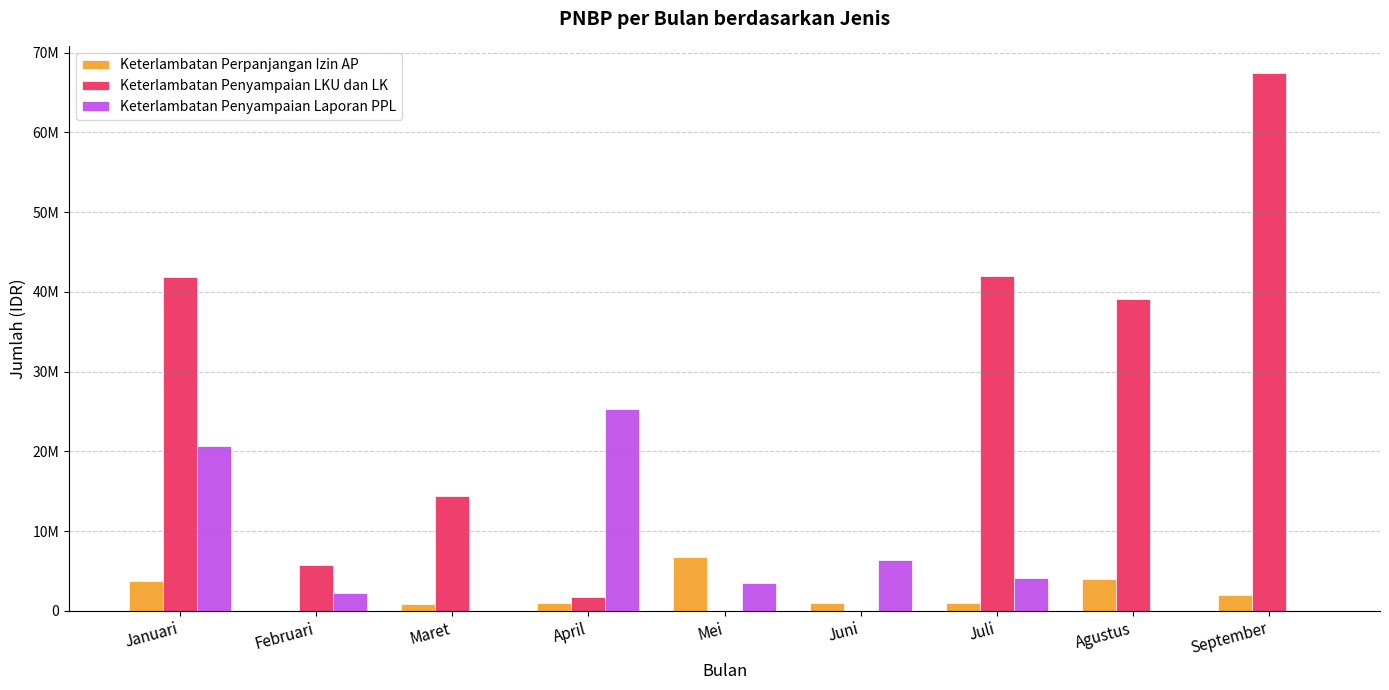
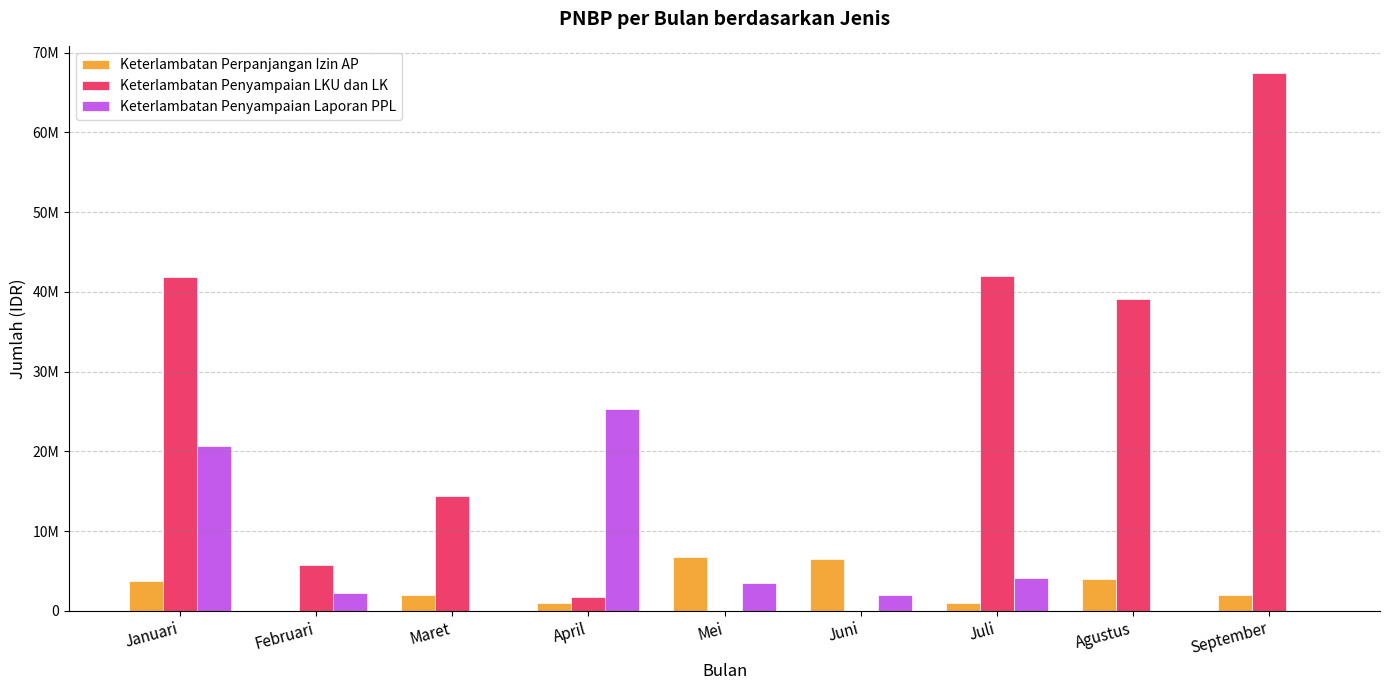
Keterlambatan Perpanjangan Izin AP, Maret: 1000000 -> 2000000
Keterlambatan Perpanjangan Izin AP, Juni: 1000000 -> 7000000
Keterlambatan Penyampaian Laporan PPL, Juni: 6000000 -> 2000000
